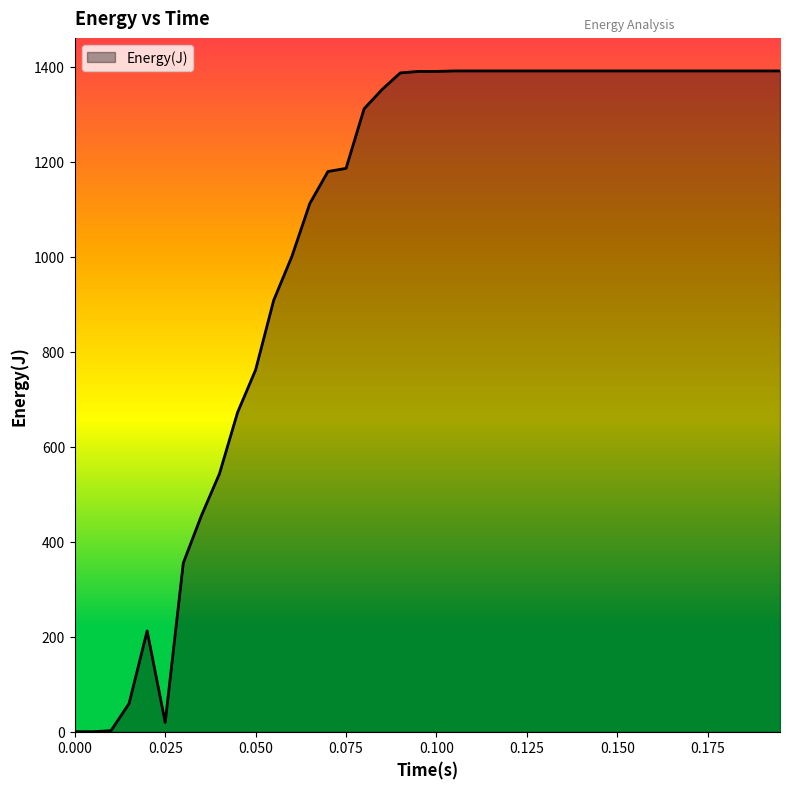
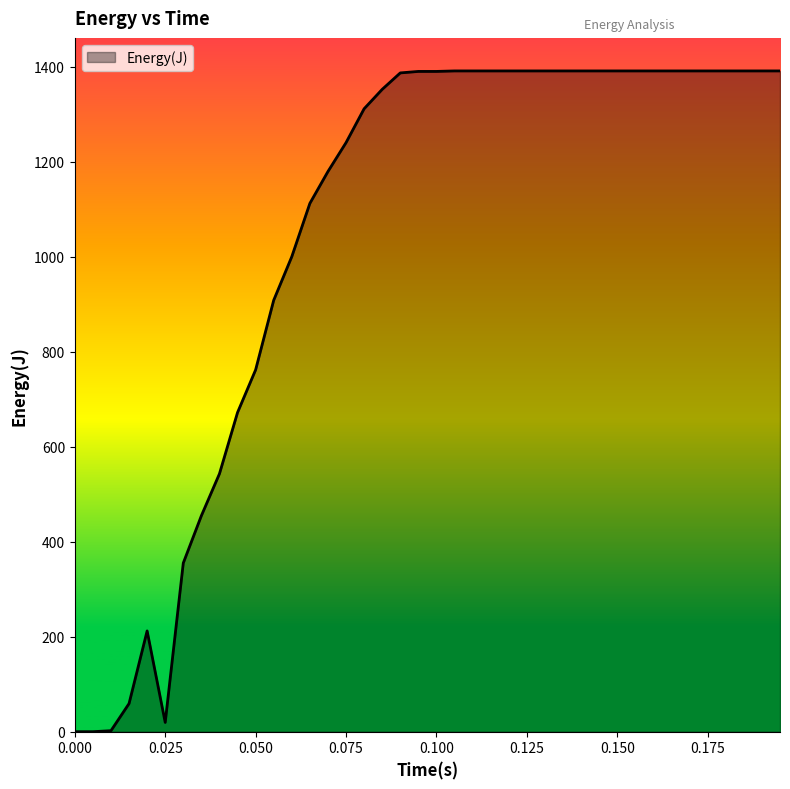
0.075: 1190 -> 1240
